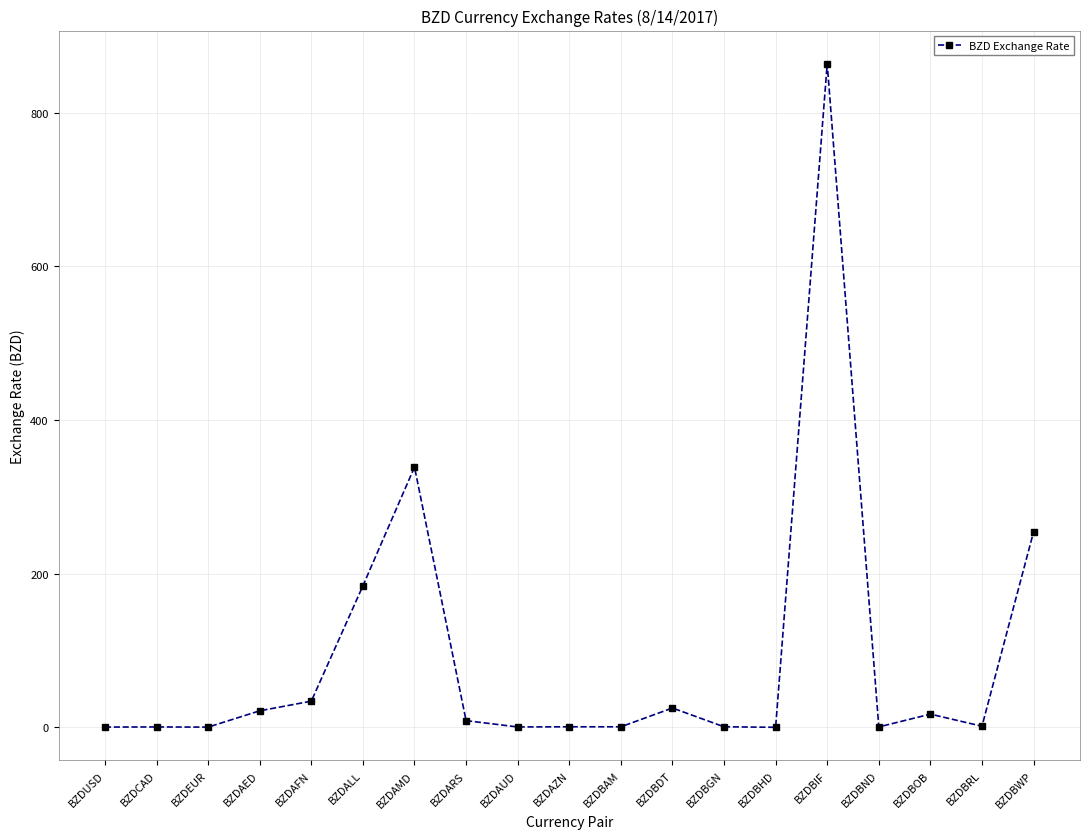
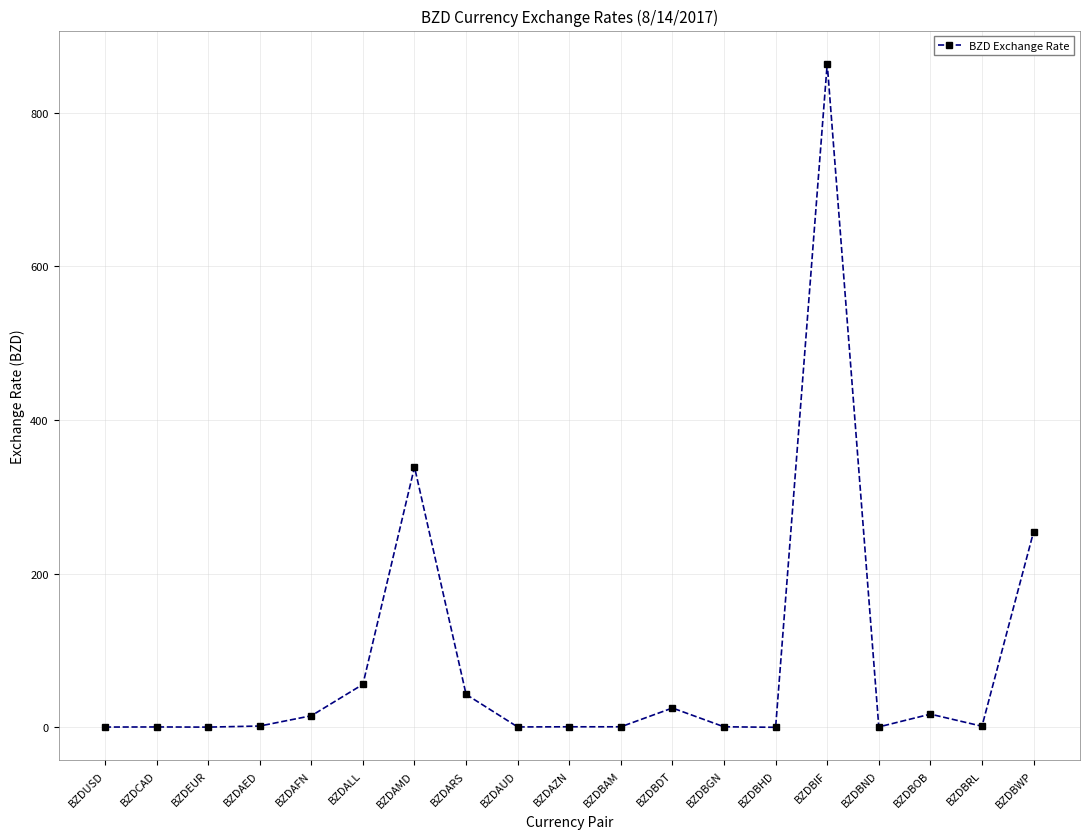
BZDAED: 20 -> 0
BZDAFN: 30 -> 20
BZDALL: 180 -> 60
BZDARS: 10 -> 40
